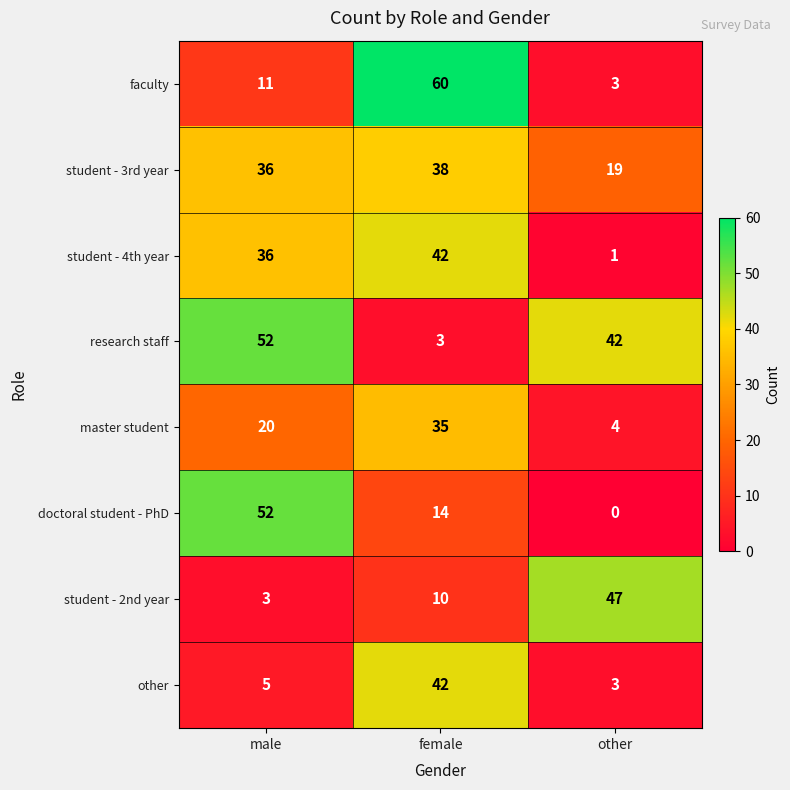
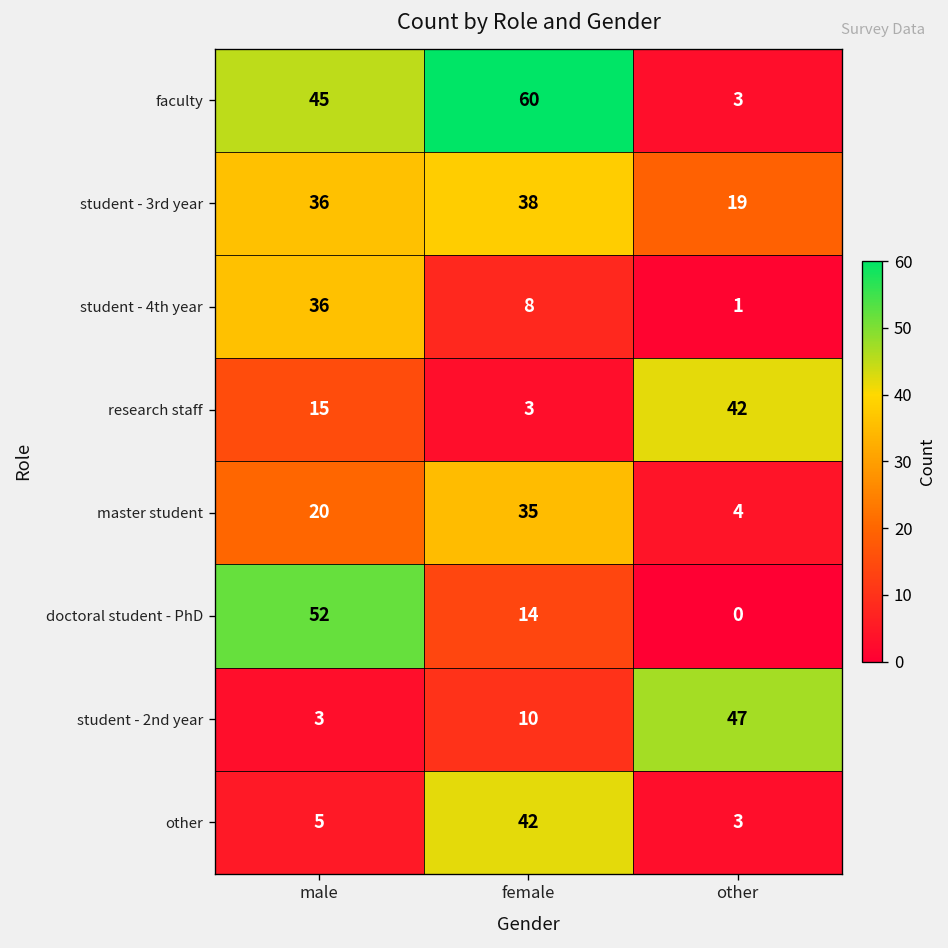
faculty, male: 11 -> 45
student - 4th year, female: 42 -> 8
research staff, male: 52 -> 15
